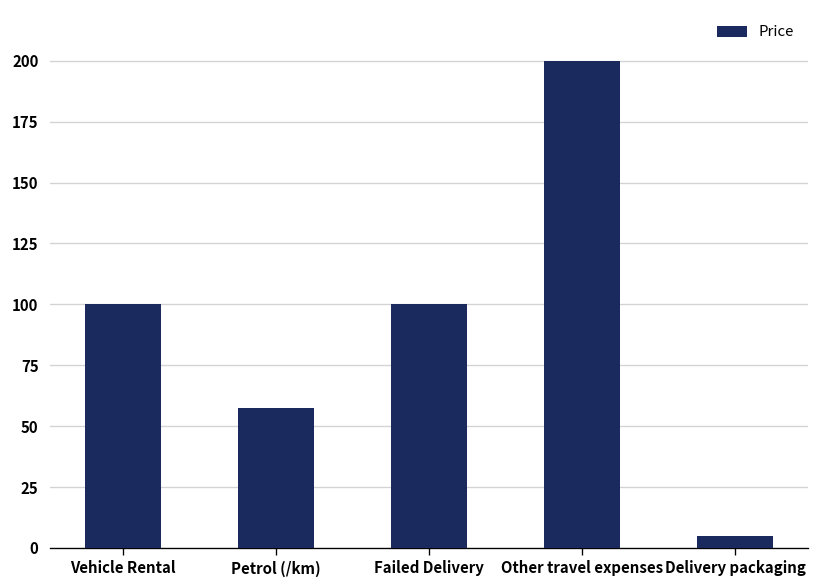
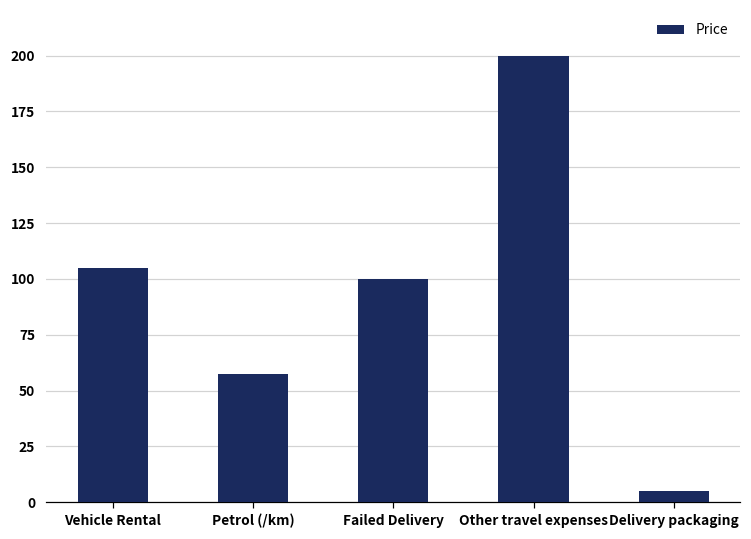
Vehicle Rental: 100 -> 105
